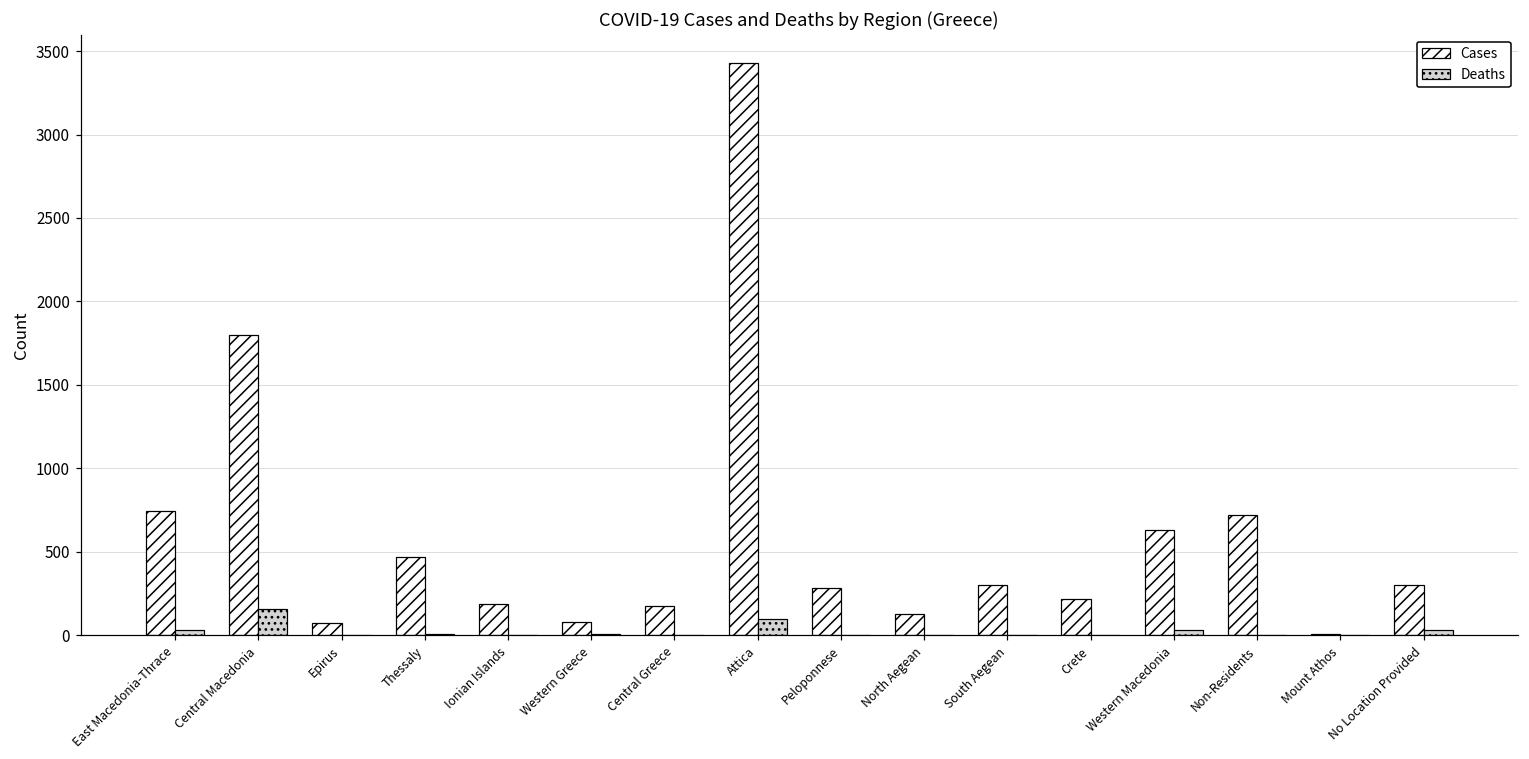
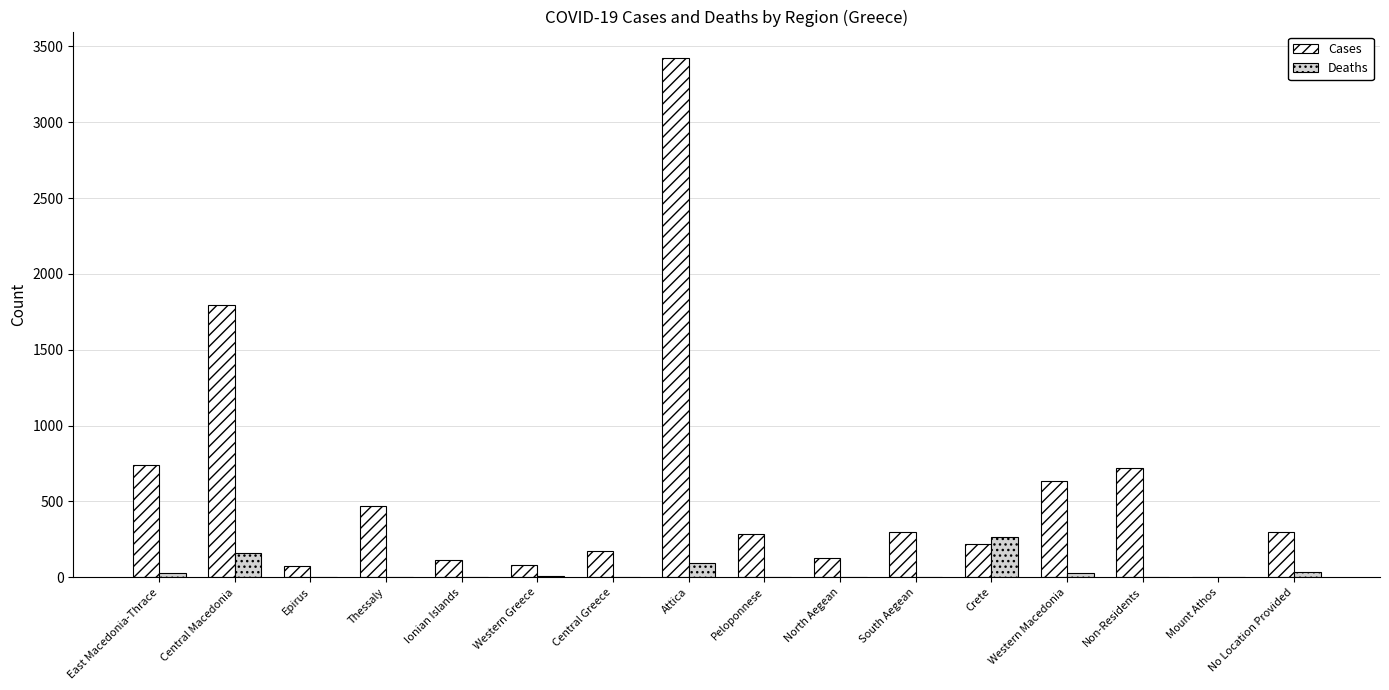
Cases, Ionian Islands: 190 -> 120
Deaths, Crete: 0 -> 270
